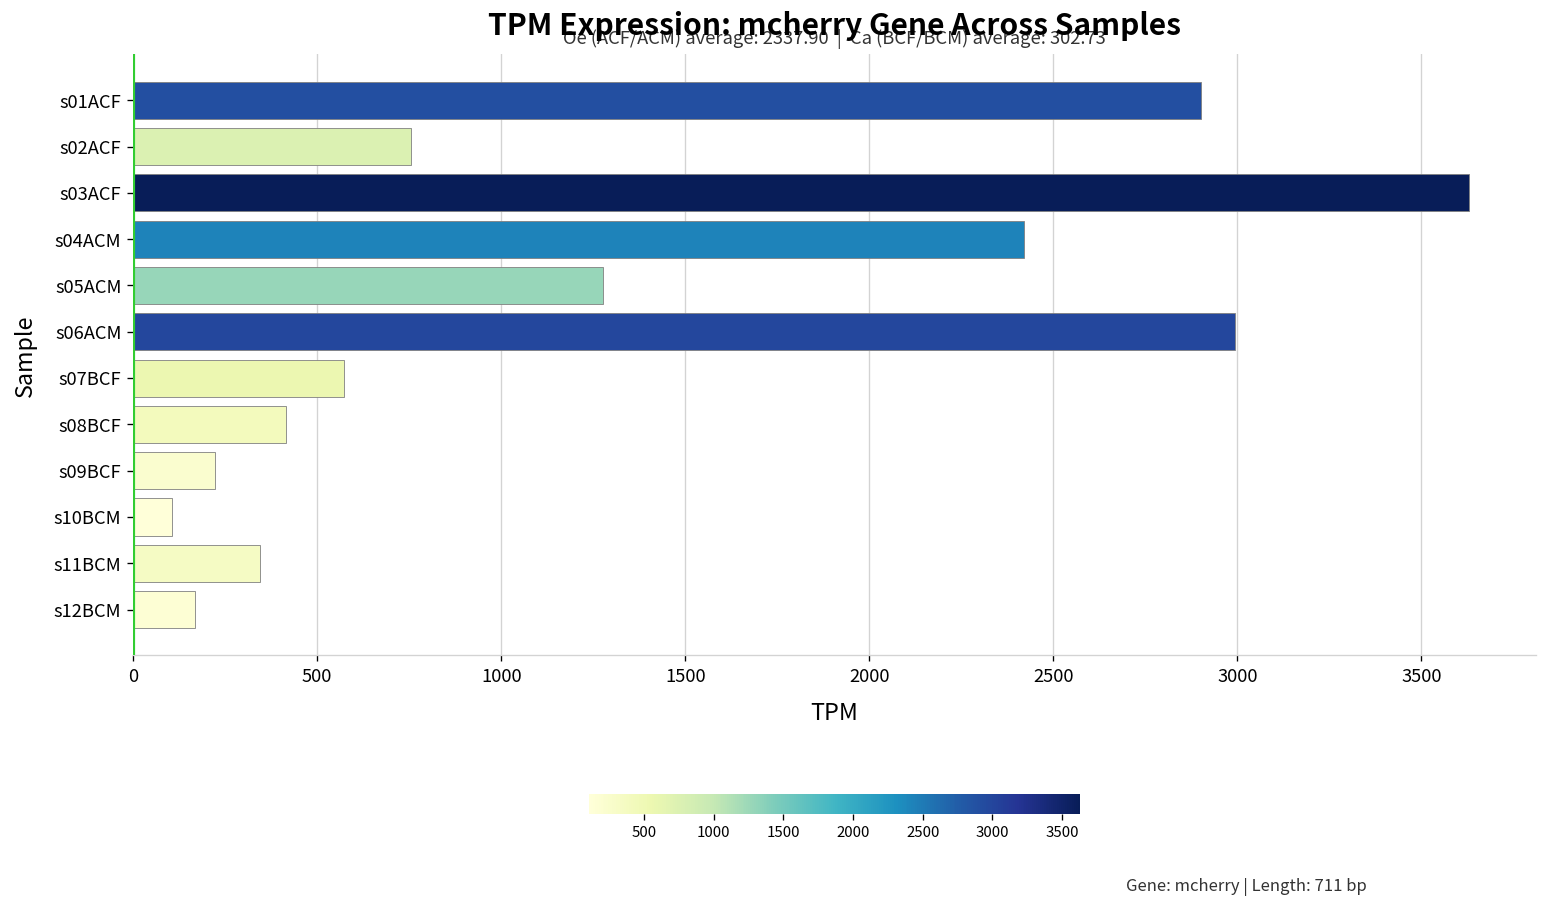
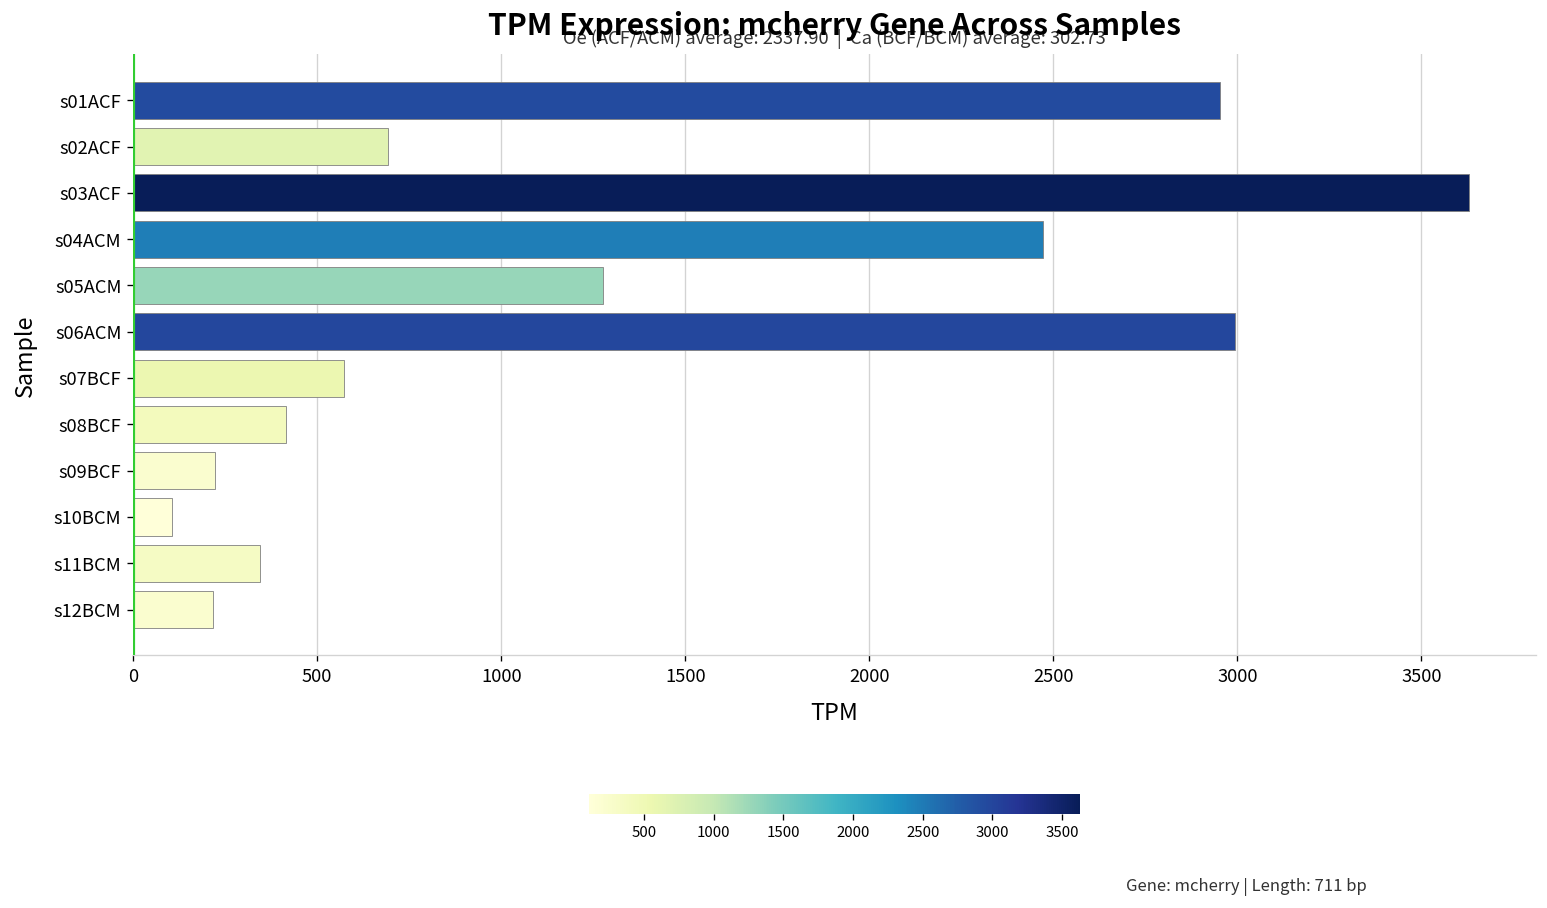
s01ACF: 2900 -> 2950
s02ACF: 750 -> 690
s04ACM: 2420 -> 2470
s12BCM: 170 -> 220
